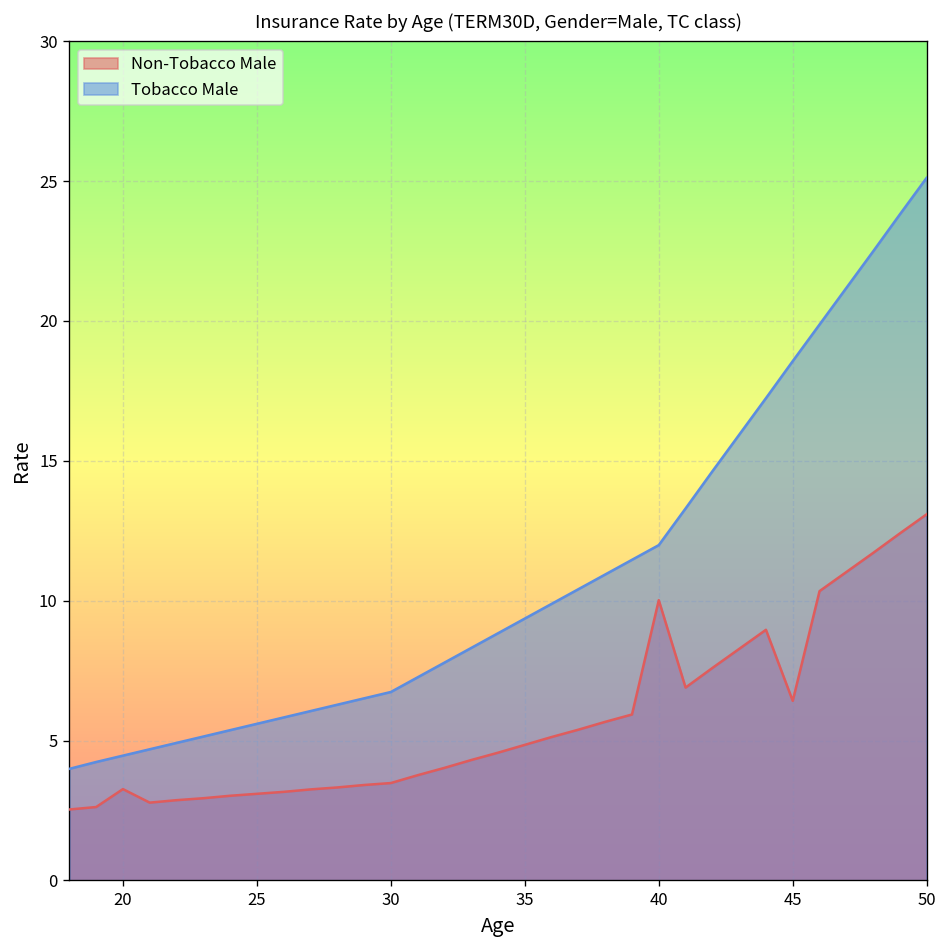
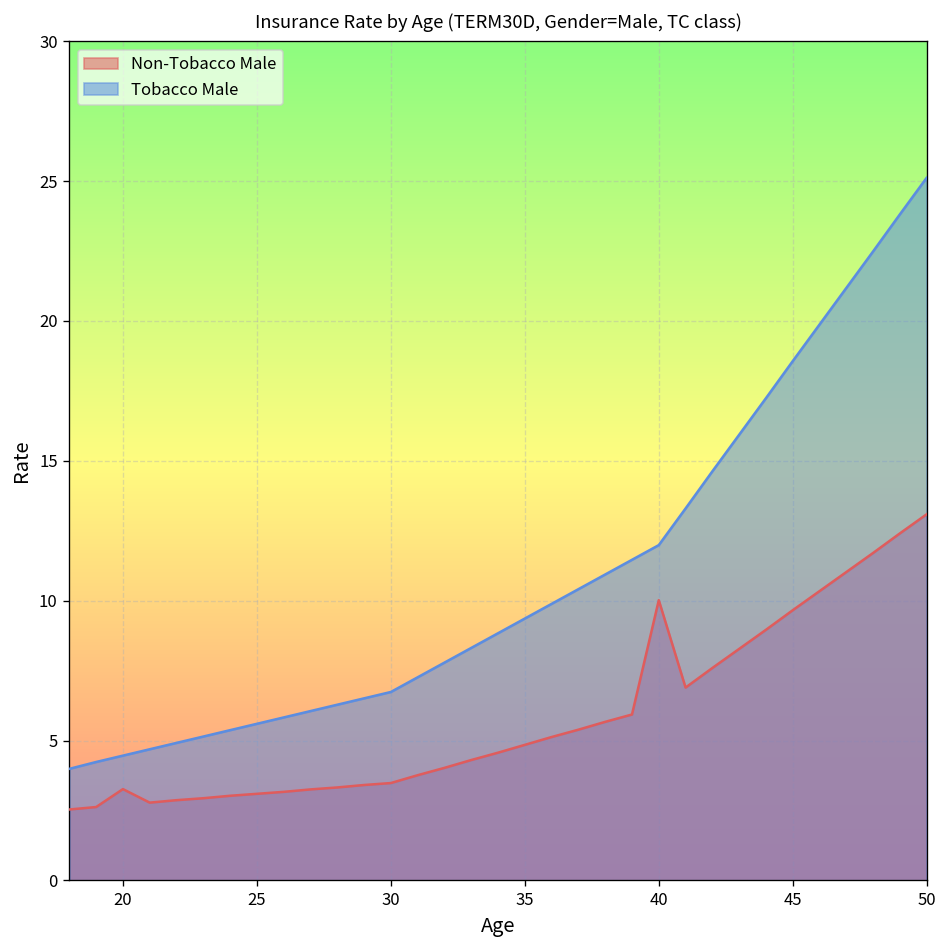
Non-Tobacco Male, 45: 6.4 -> 9.7
